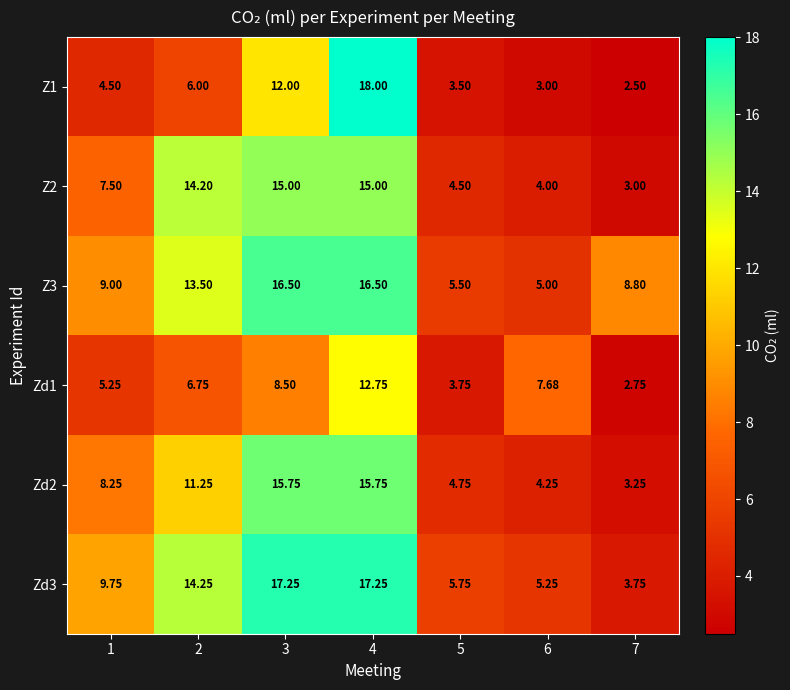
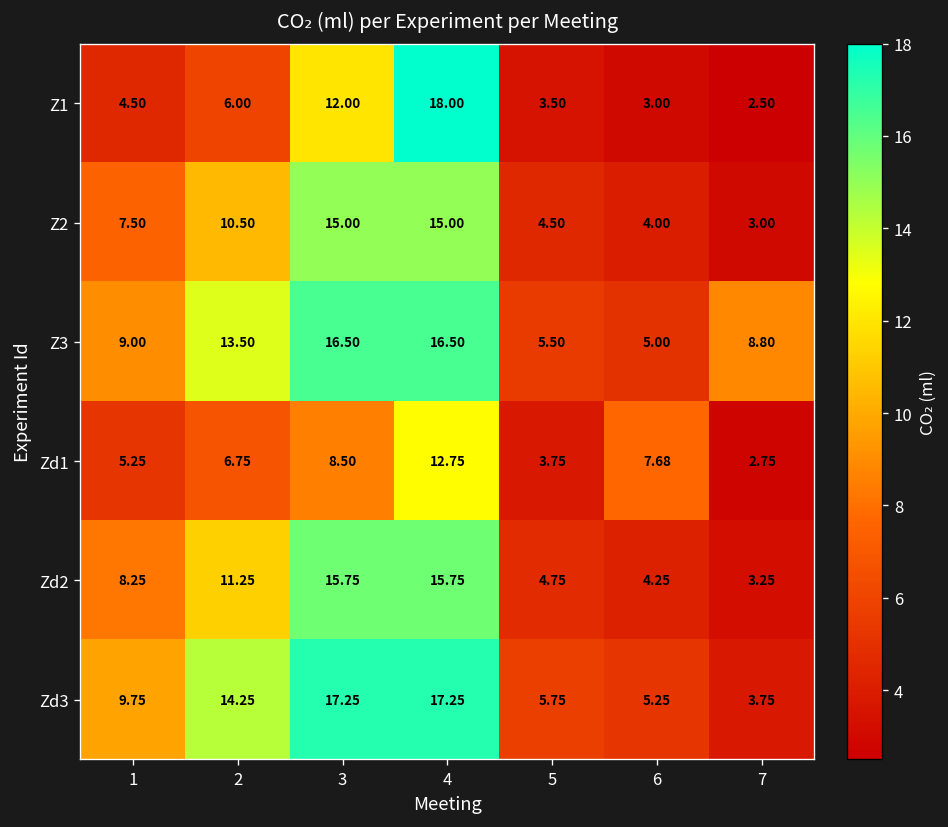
Z2, 2: 14.20 -> 10.50
